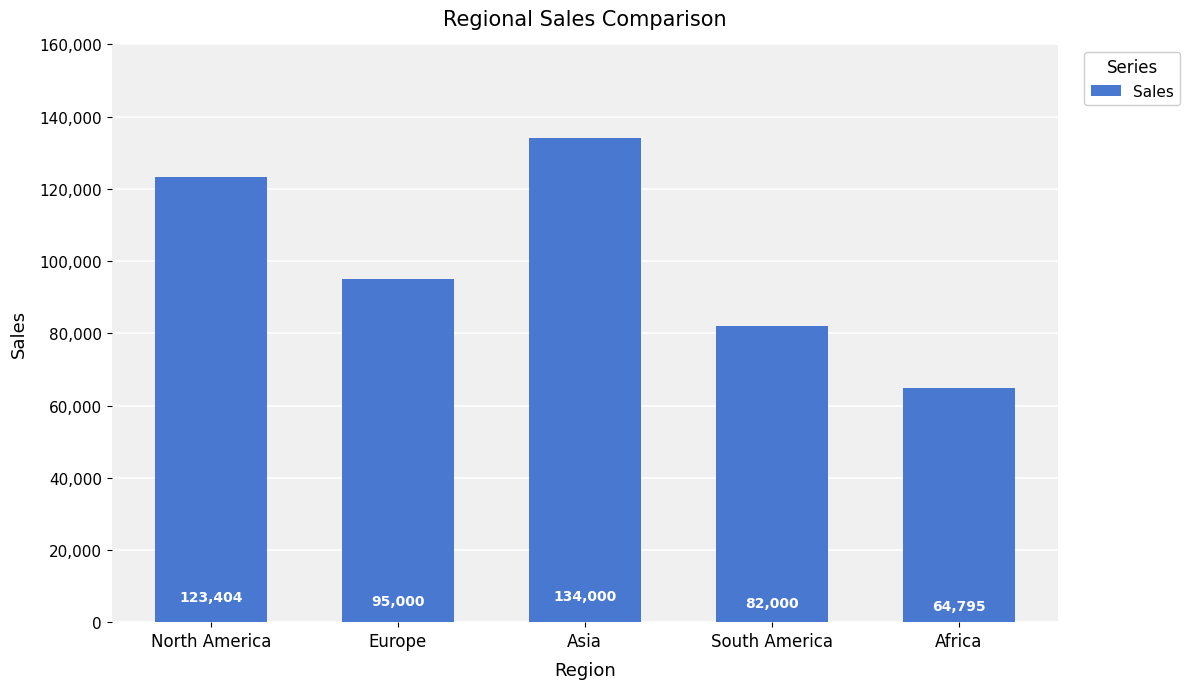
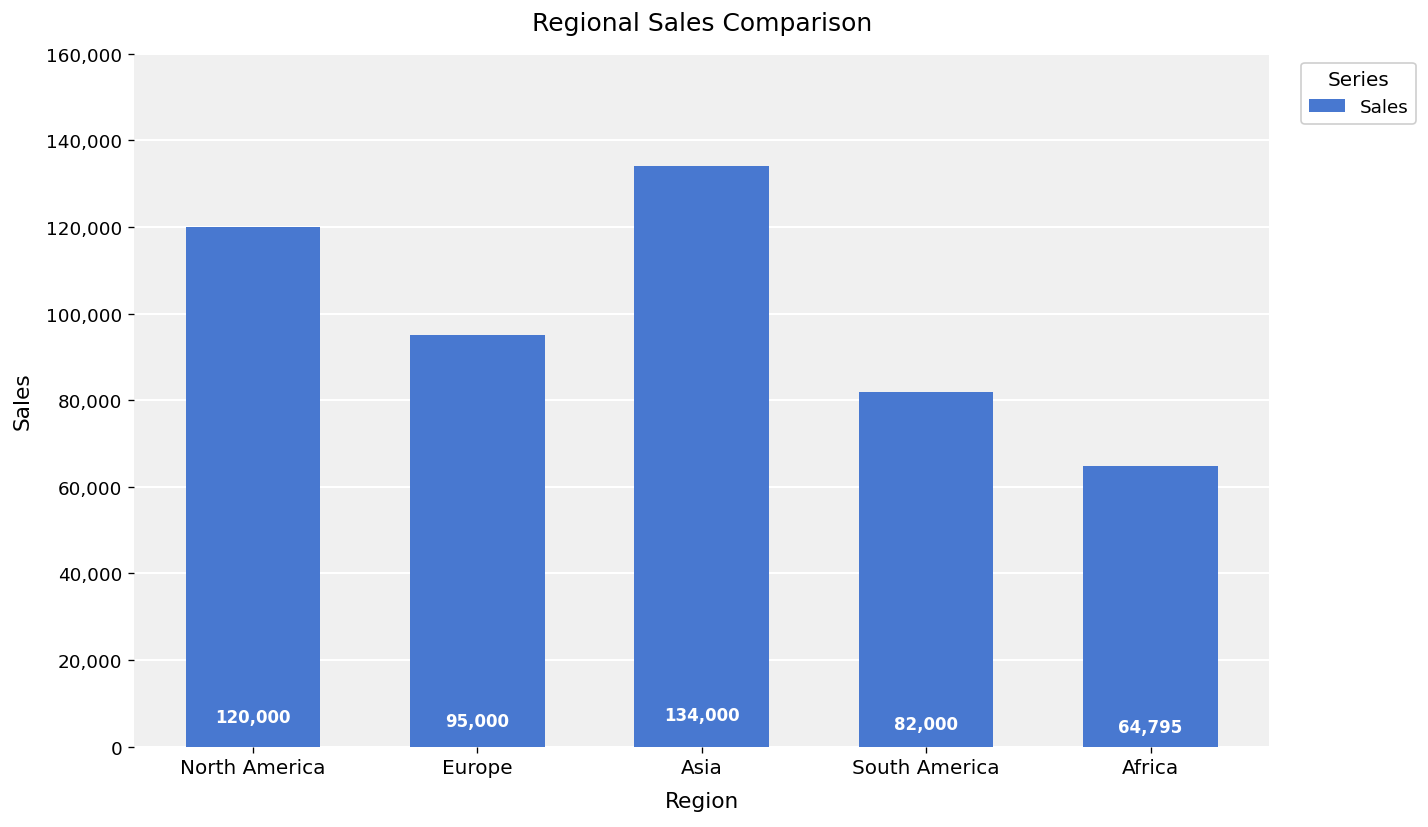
North America: 123,404 -> 120,000
